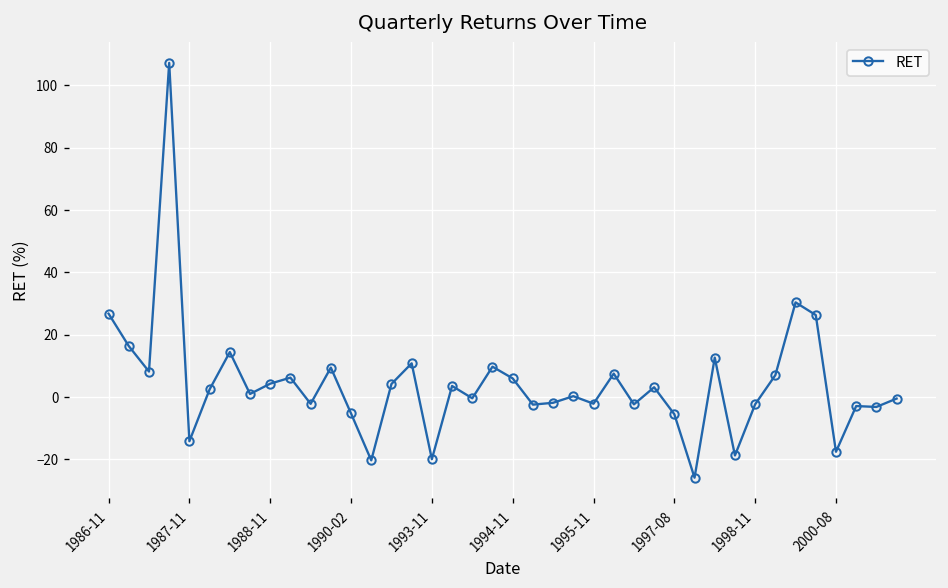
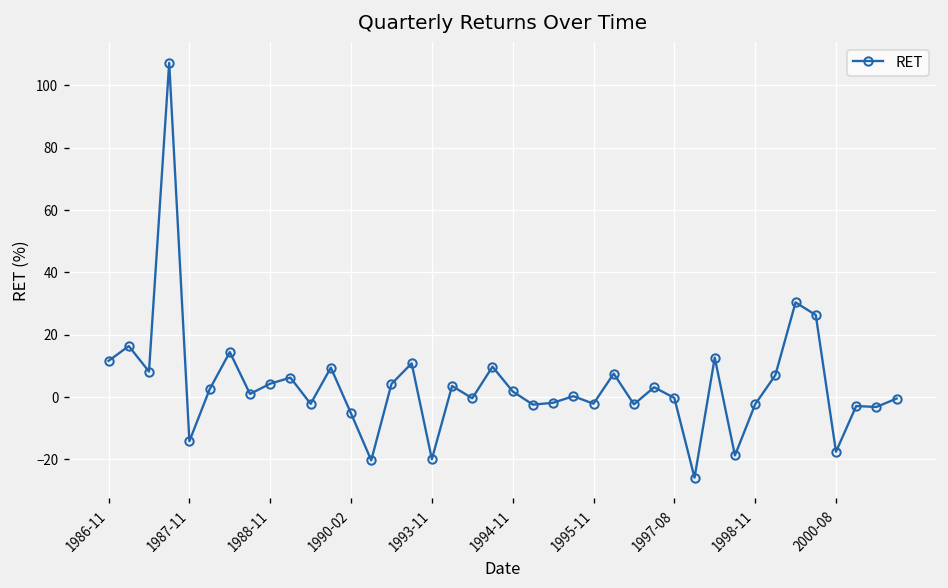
1986-11: 27 -> 12
1994-11: 6 -> 2
1997-08: -5 -> 0
